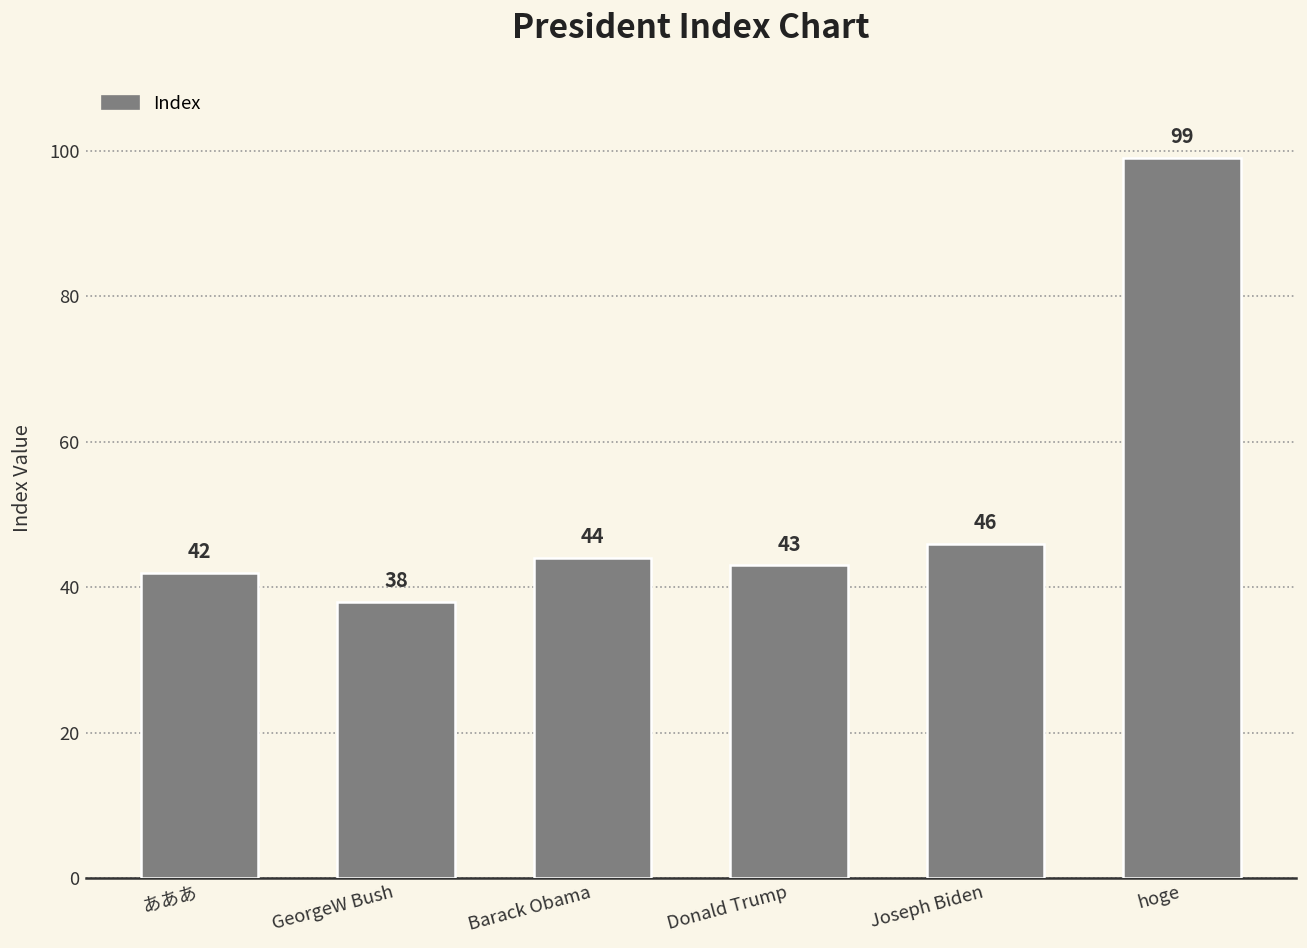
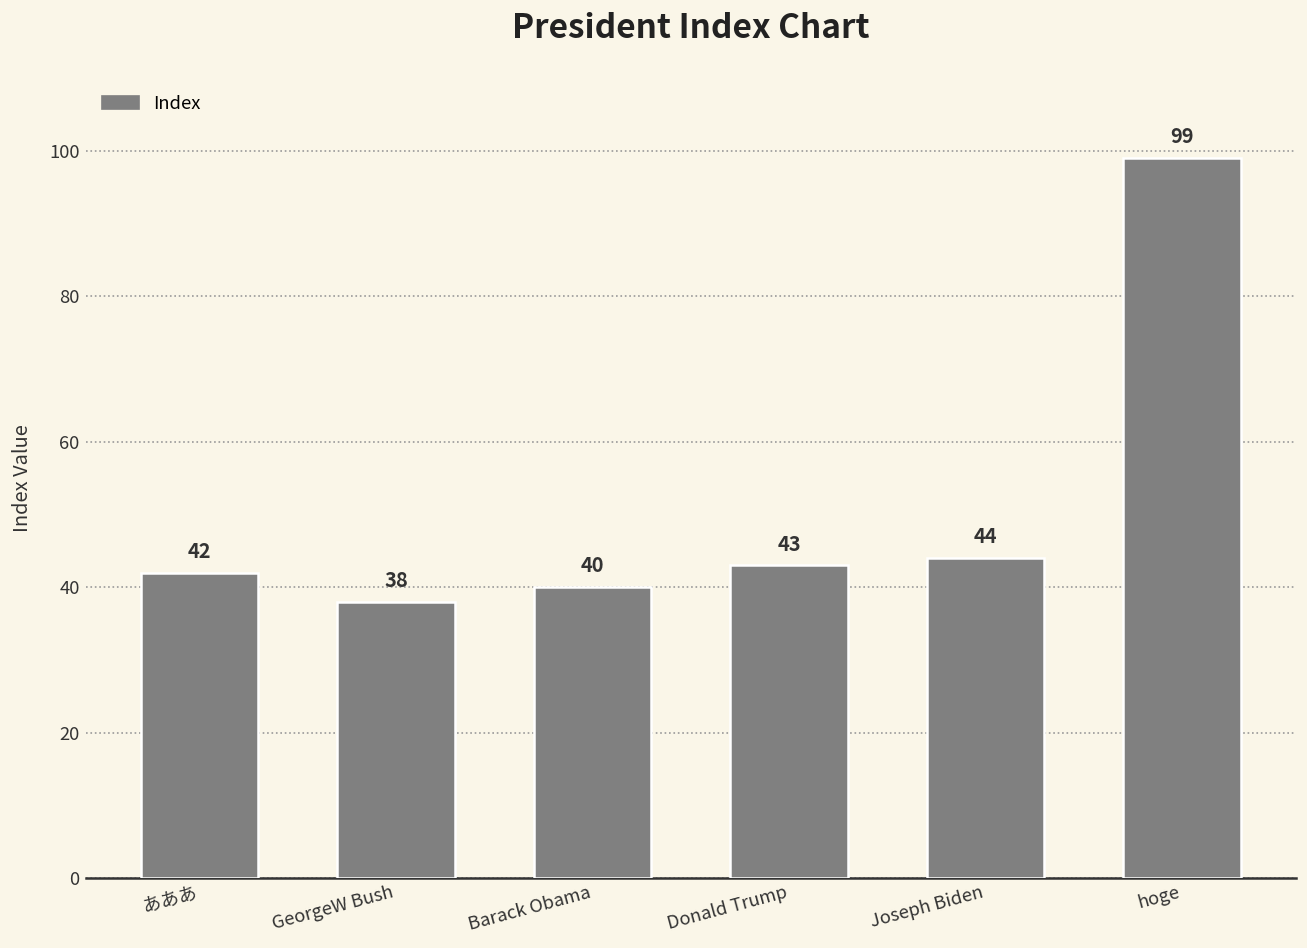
Barack Obama: 44 -> 40
Joseph Biden: 46 -> 44
